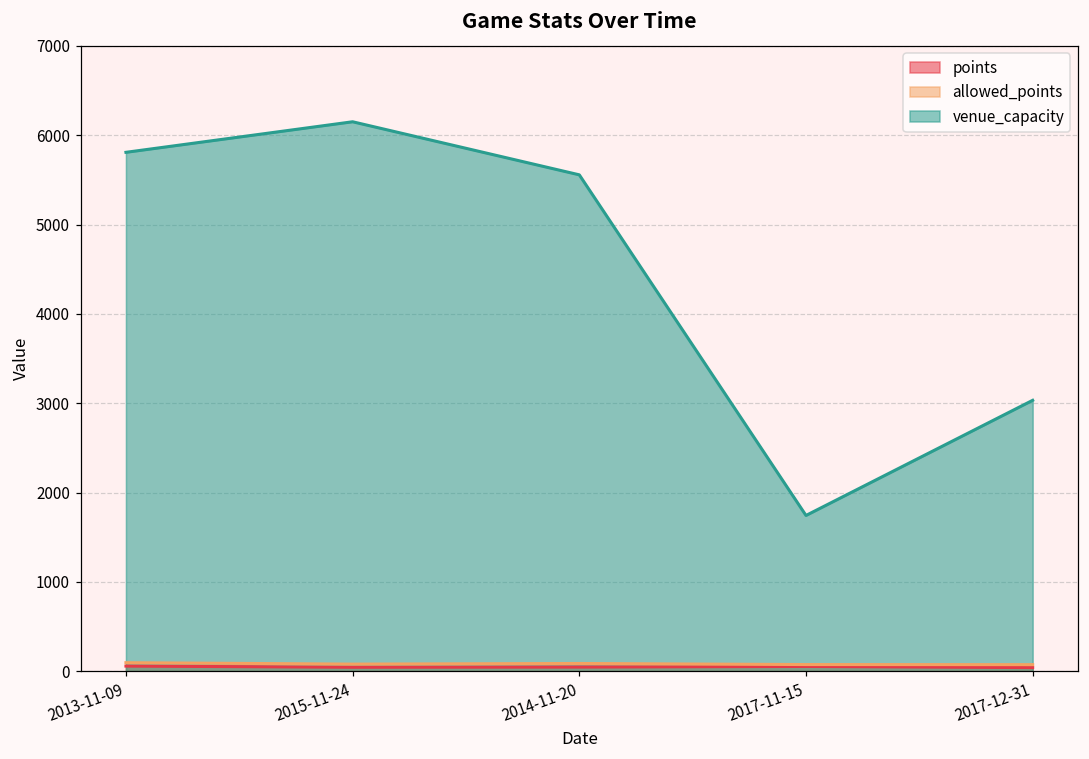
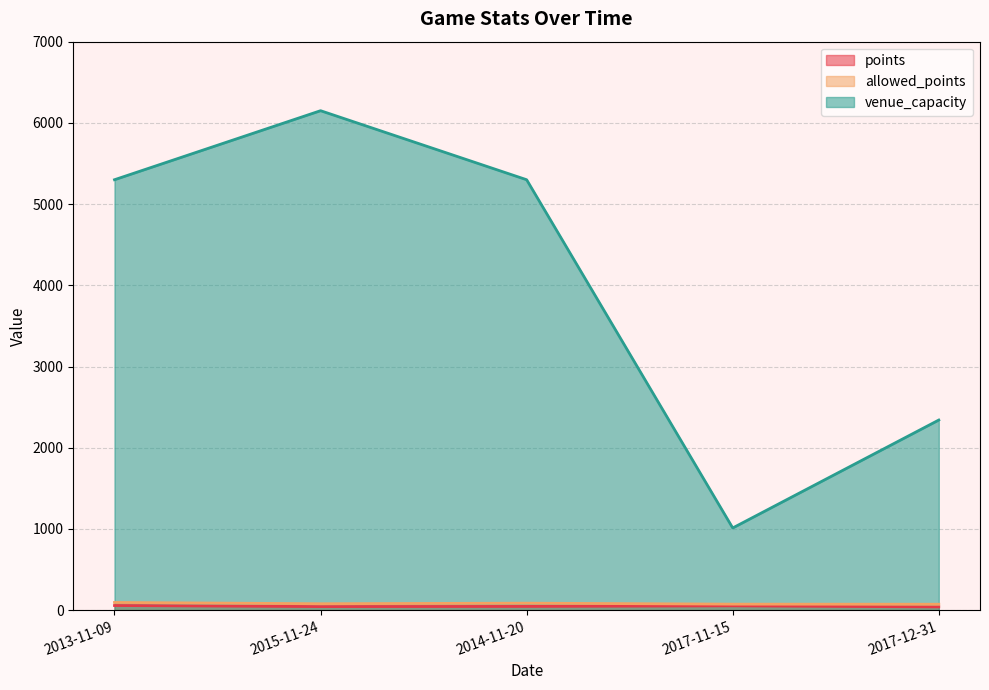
venue_capacity, 2013-11-09: 5800 -> 5300
venue_capacity, 2014-11-20: 5600 -> 5300
venue_capacity, 2017-11-15: 1700 -> 1000
venue_capacity, 2017-12-31: 3000 -> 2300
